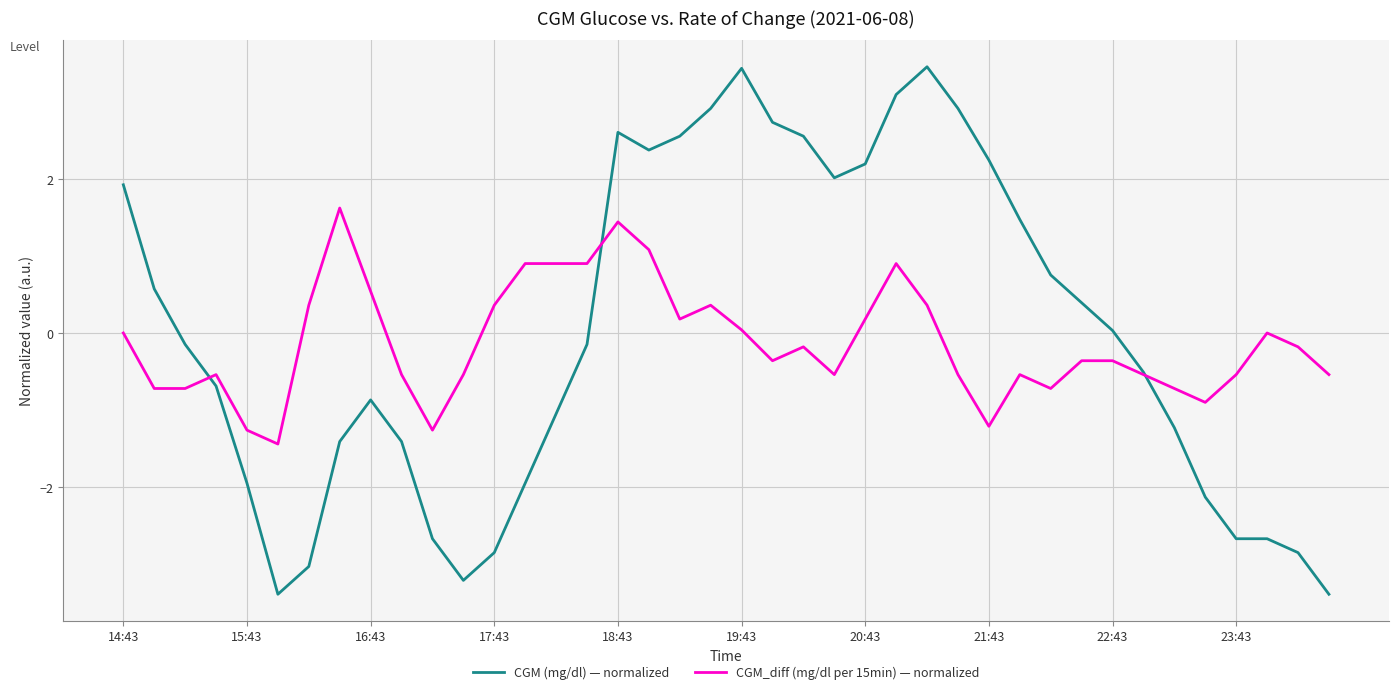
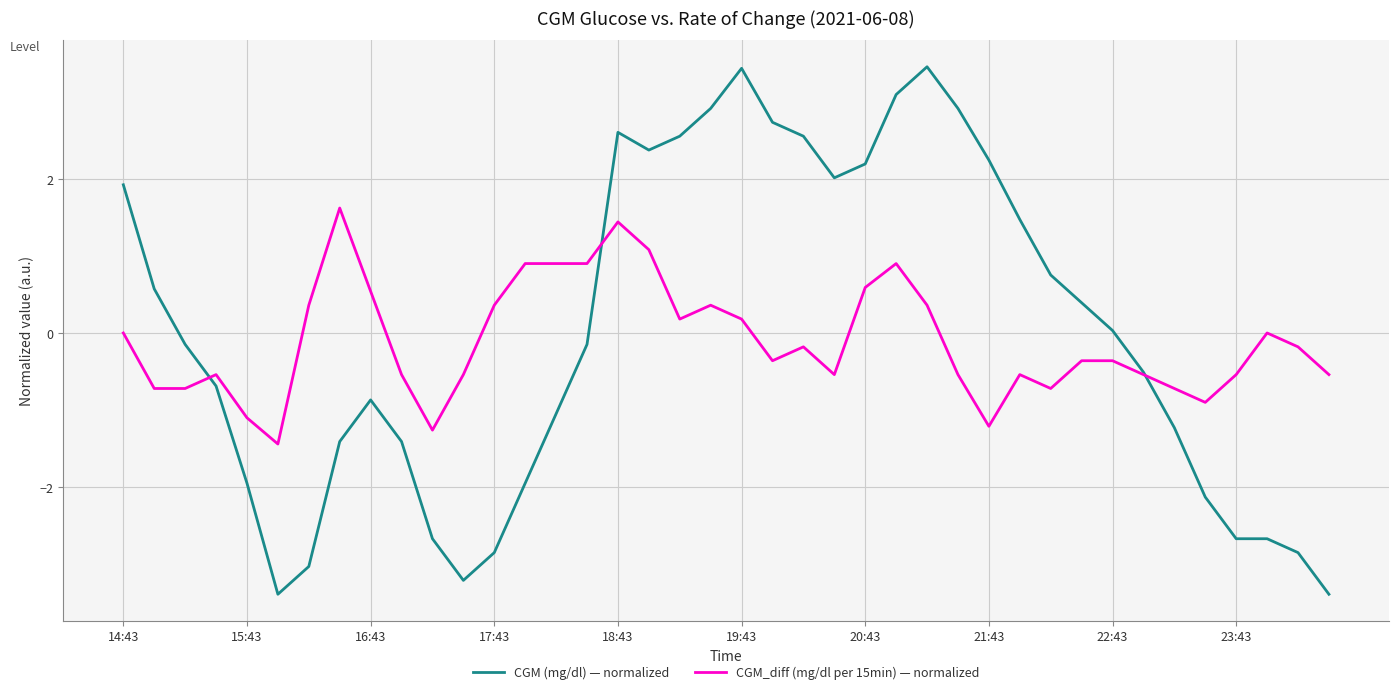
CGM_diff (mg/dl per 15min) — normalized, 15:43: -1.3 -> -1.1
CGM_diff (mg/dl per 15min) — normalized, 19:43: 0.0 -> 0.2
CGM_diff (mg/dl per 15min) — normalized, 20:43: 0.2 -> 0.6
